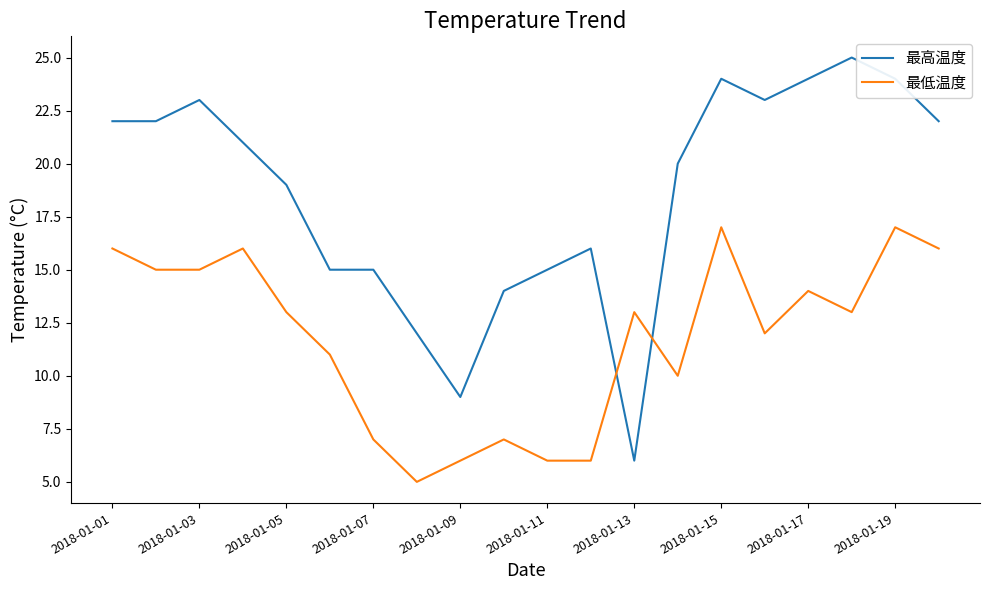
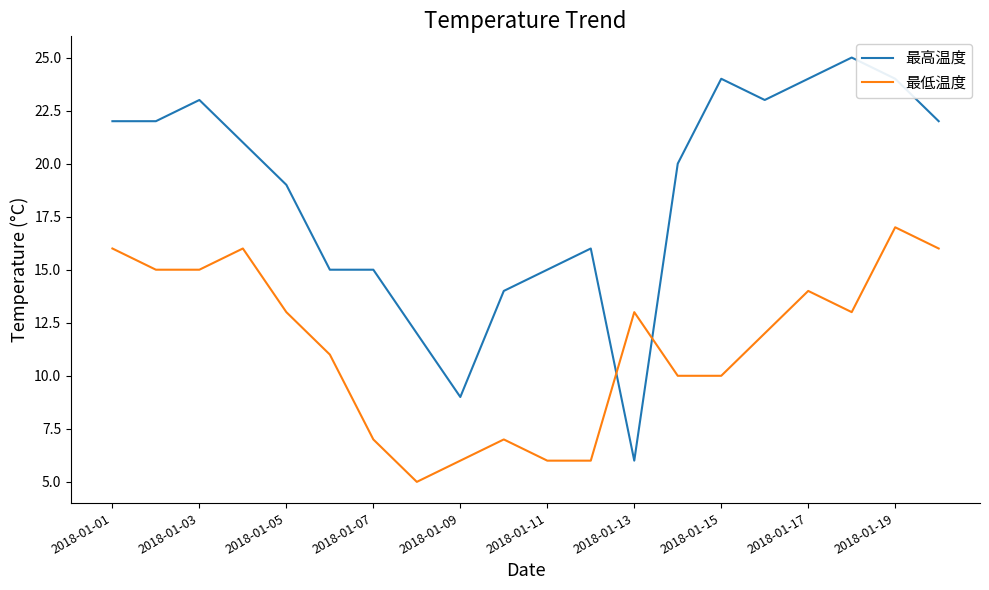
最低温度, 2018-01-15: 17 -> 10
